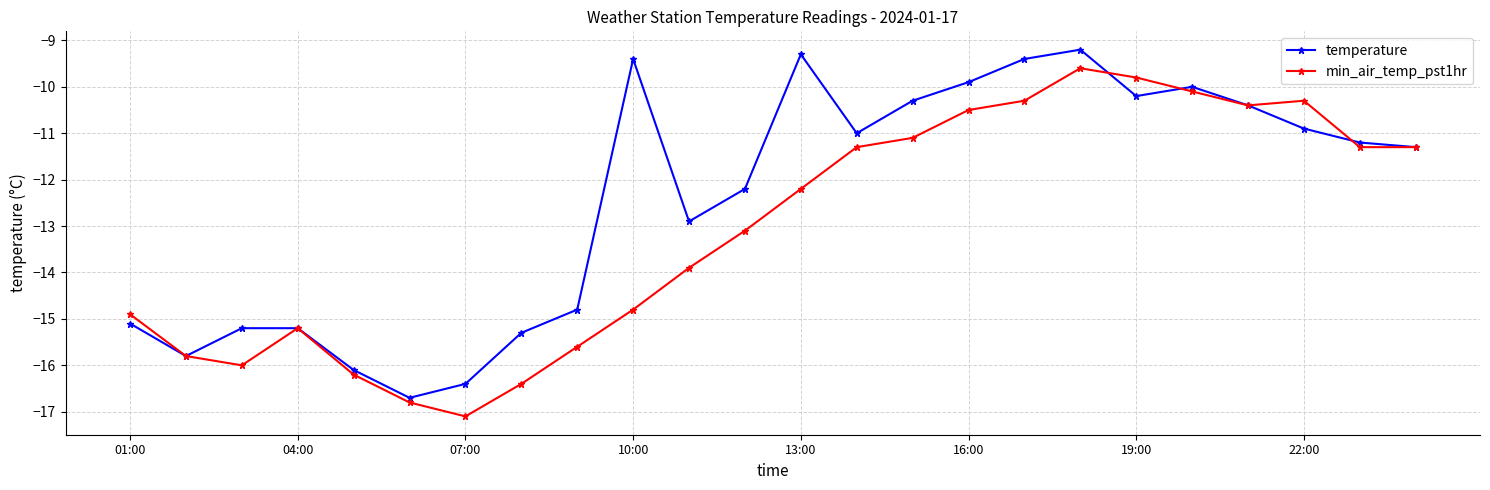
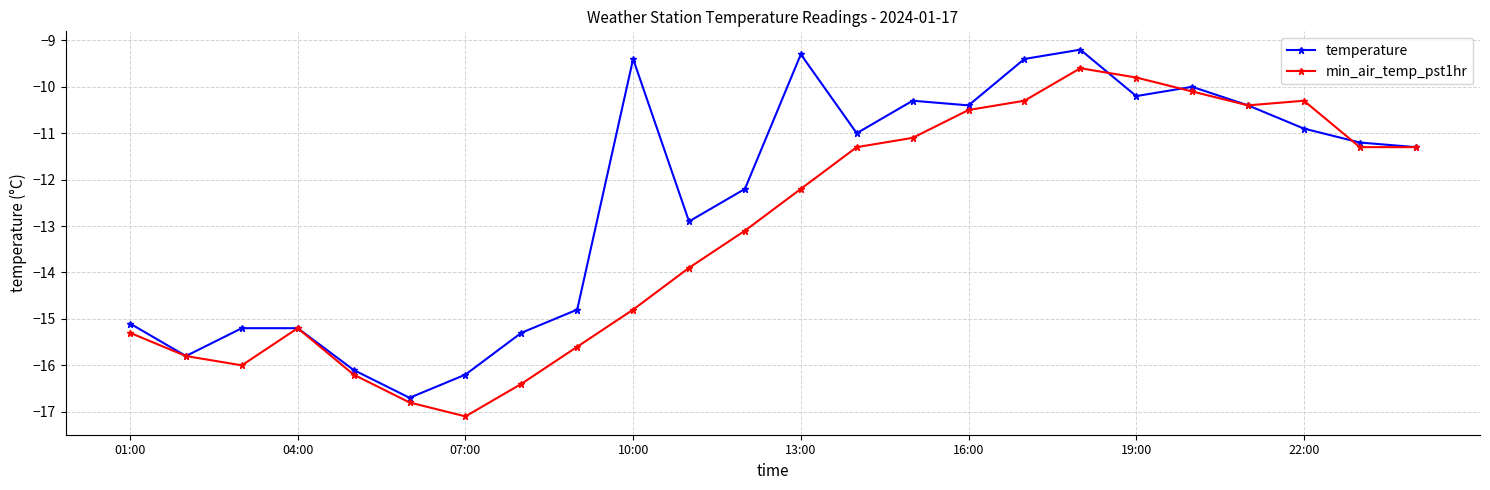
min_air_temp_pst1hr, 01:00: -14.9 -> -15.3
temperature, 07:00: -16.4 -> -16.2
temperature, 16:00: -9.9 -> -10.4
